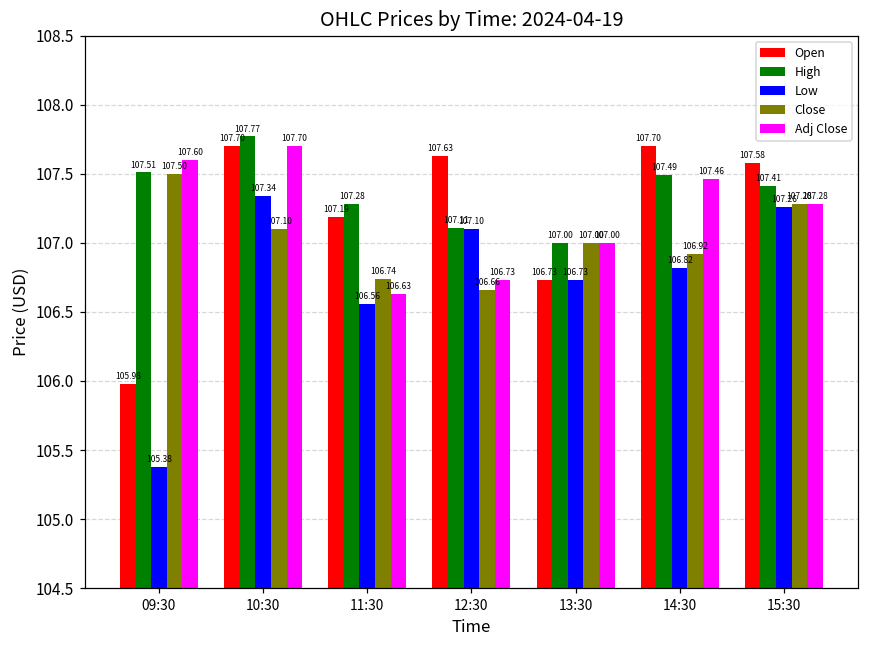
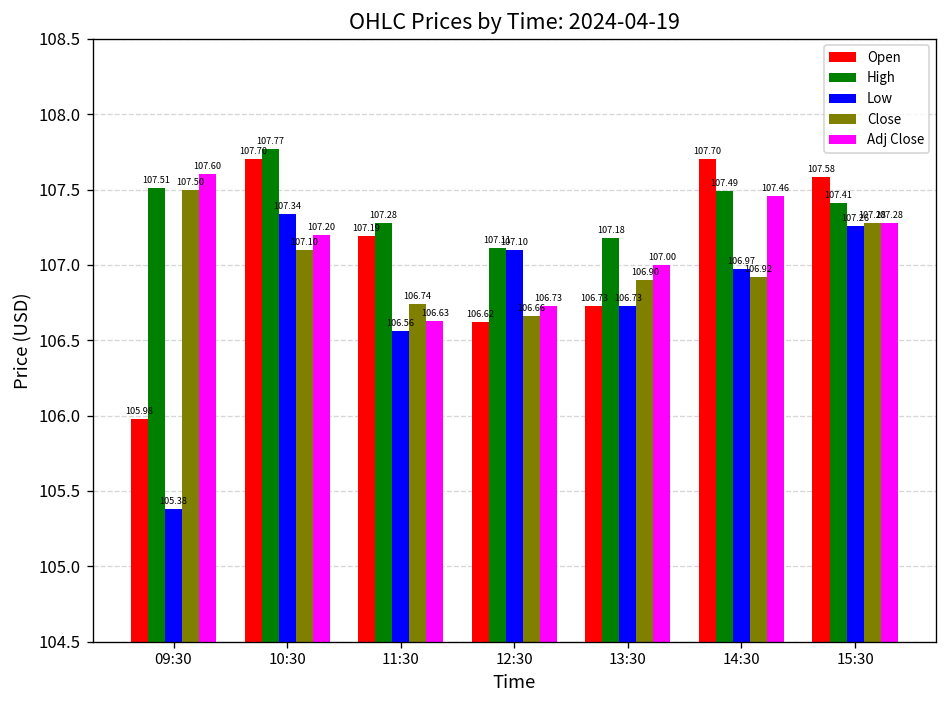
Adj Close, 10:30: 107.70 -> 107.20
Open, 12:30: 107.63 -> 106.62
High, 13:30: 107.00 -> 107.18
Close, 13:30: 107.00 -> 106.90
Low, 14:30: 106.82 -> 106.97
